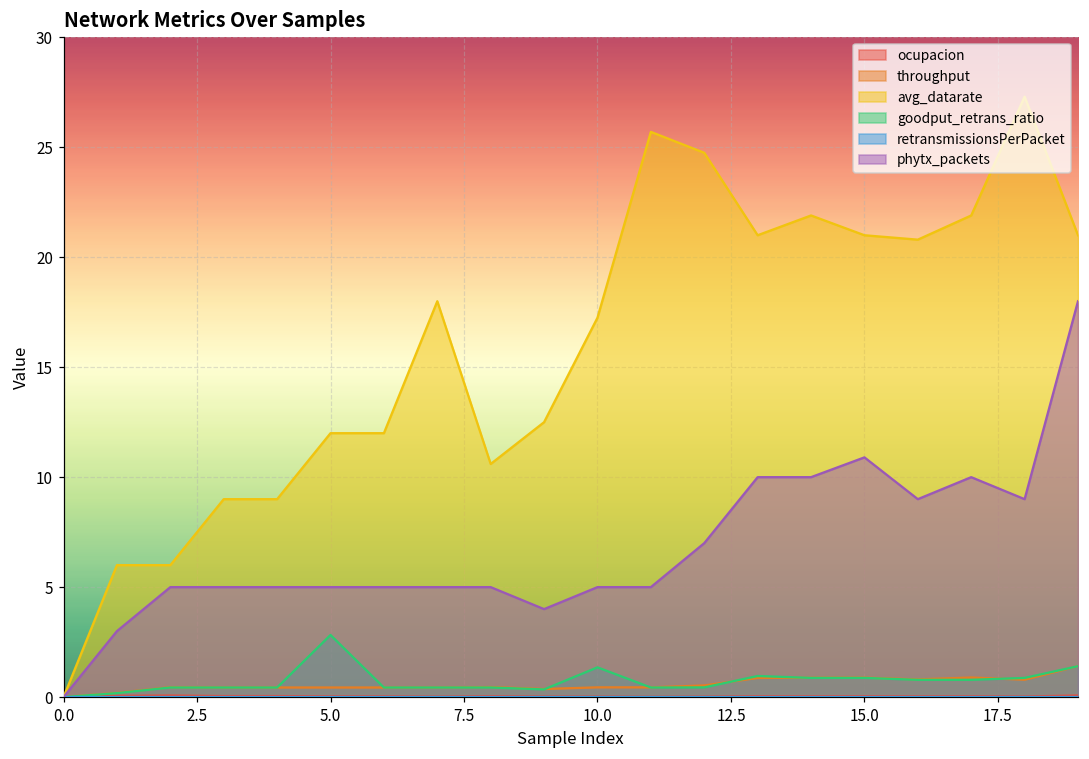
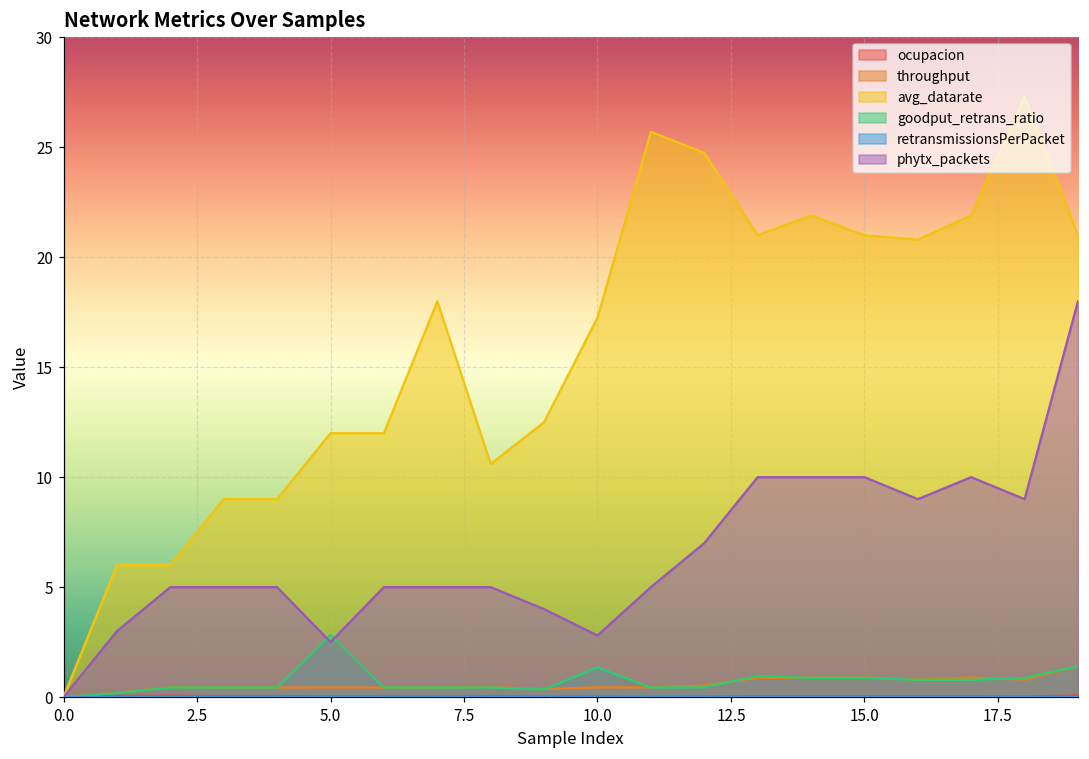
phytx_packets, 5.0: 5.0 -> 2.5
phytx_packets, 10.0: 5.0 -> 2.8
phytx_packets, 15.0: 10.9 -> 10.0
